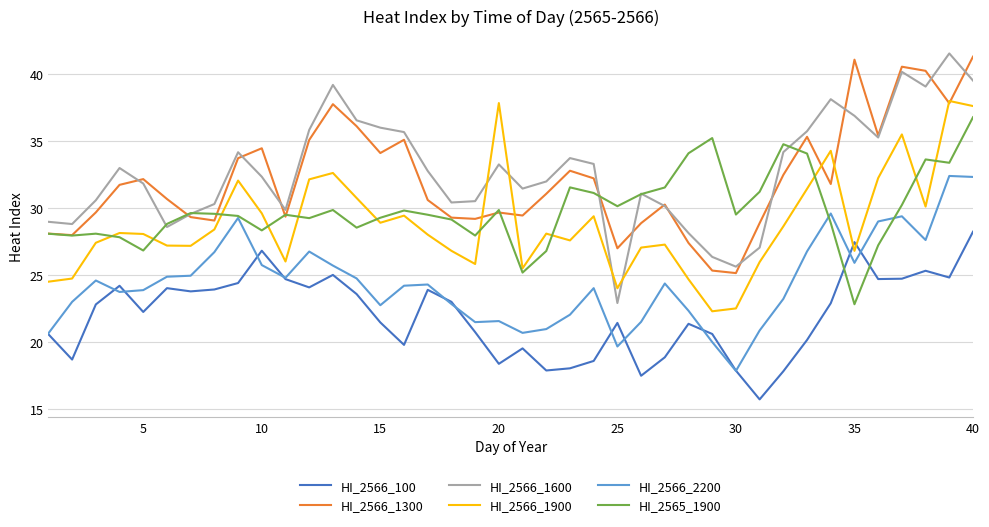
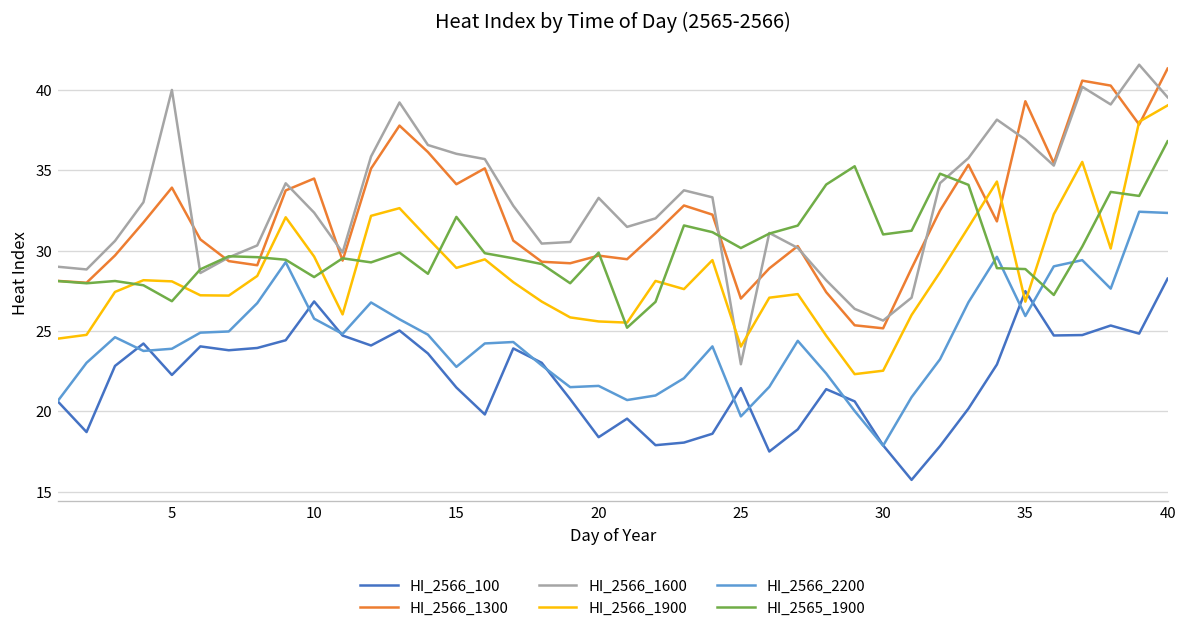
HI_2566_1300, 5: 32.2 -> 33.9
HI_2566_1600, 5: 31.8 -> 40.0
HI_2565_1900, 15: 29.3 -> 32.1
HI_2566_1900, 20: 37.9 -> 25.6
HI_2565_1900, 30: 29.5 -> 31.0
HI_2566_1300, 35: 41.1 -> 39.3
HI_2565_1900, 35: 22.8 -> 28.8
HI_2566_1900, 40: 37.6 -> 39.0
